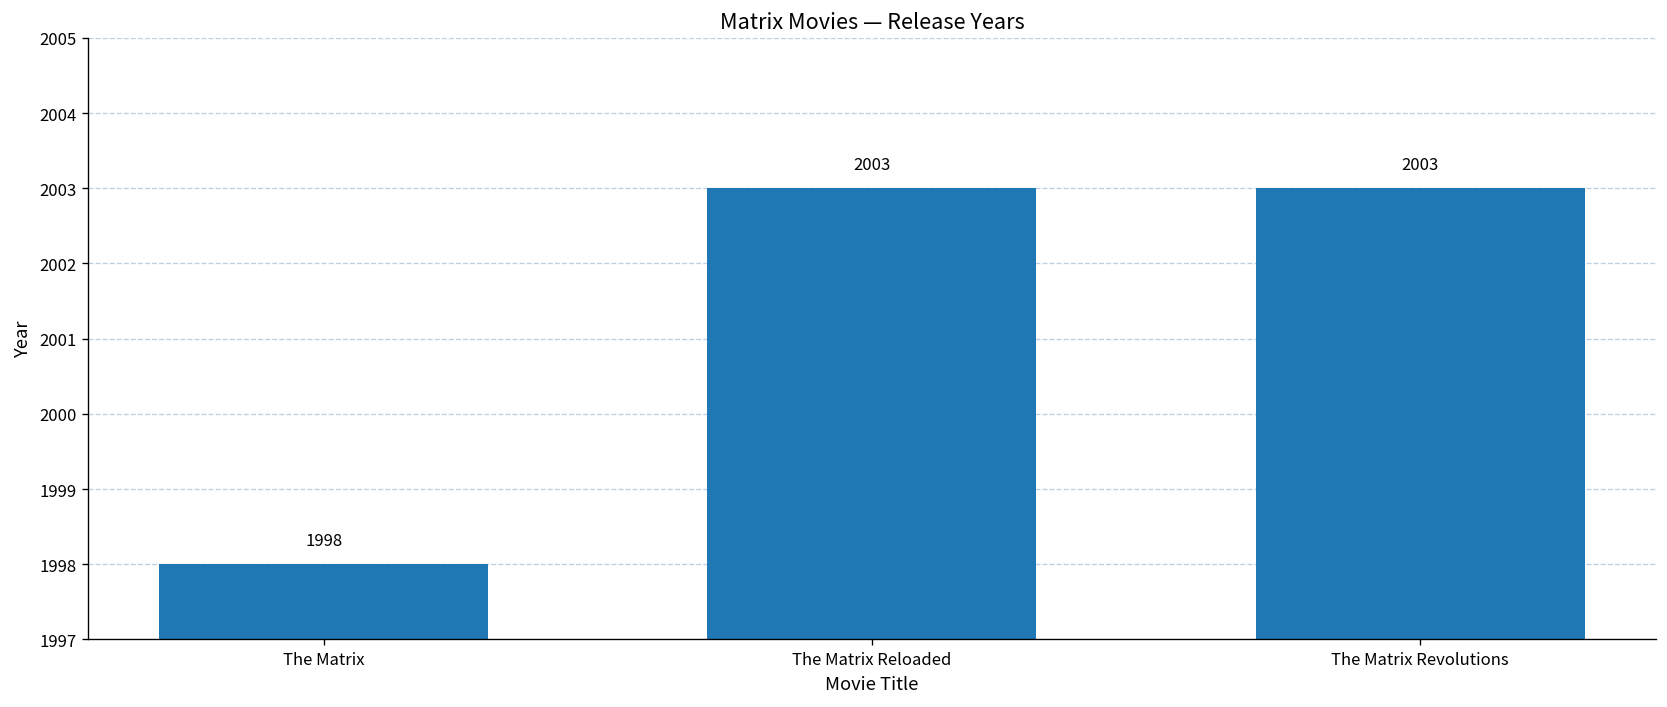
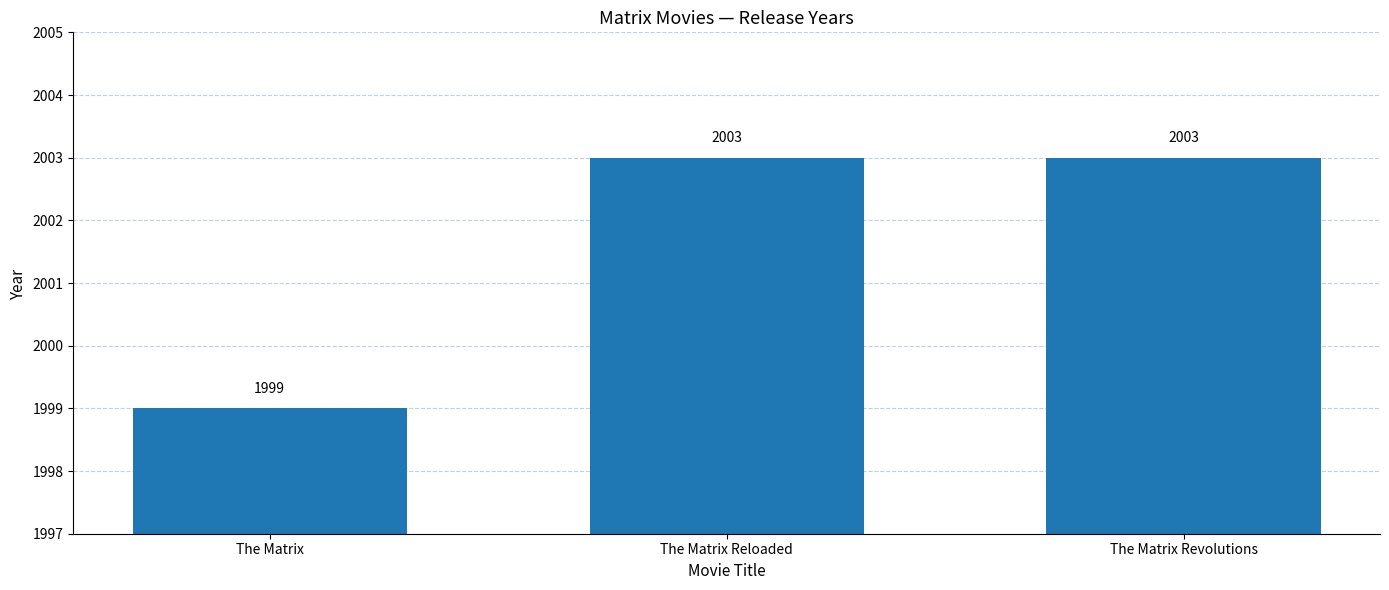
The Matrix: 1998 -> 1999
